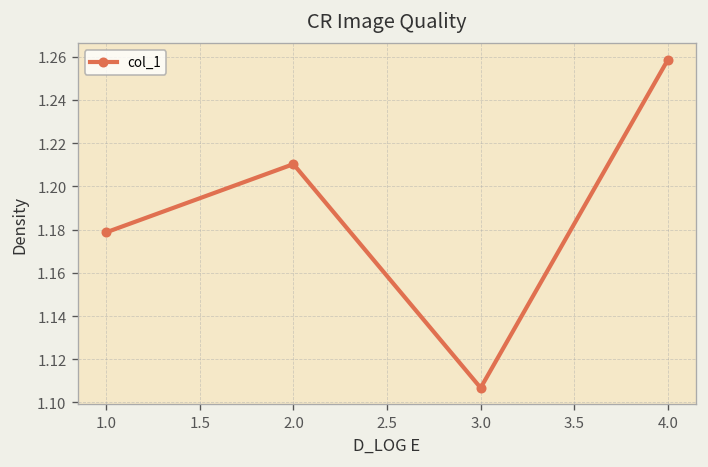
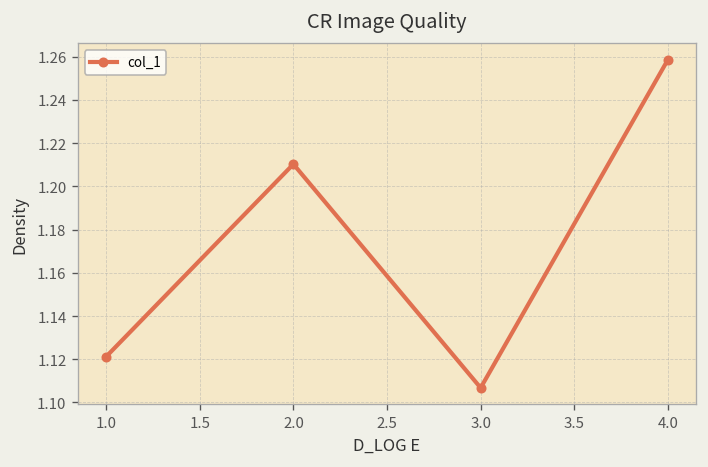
1.0: 1.179 -> 1.121
